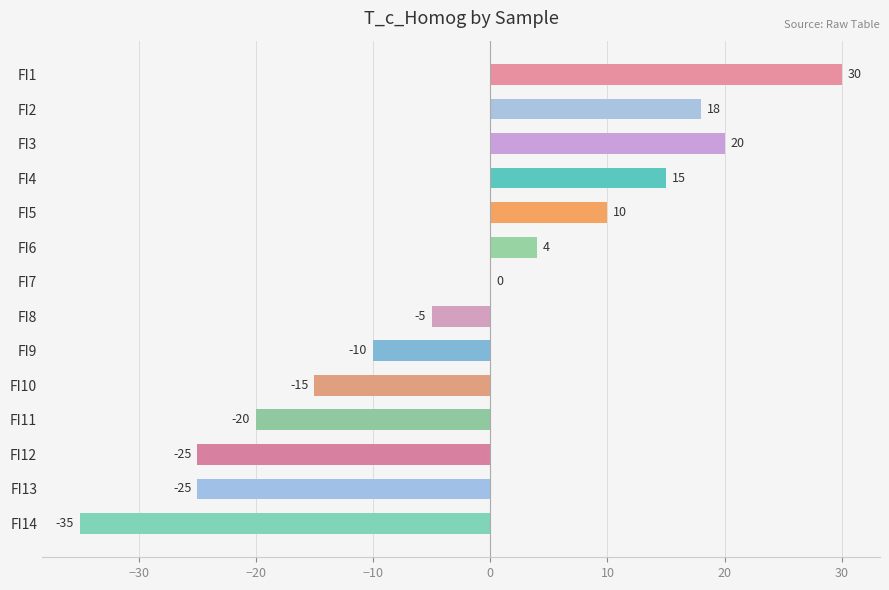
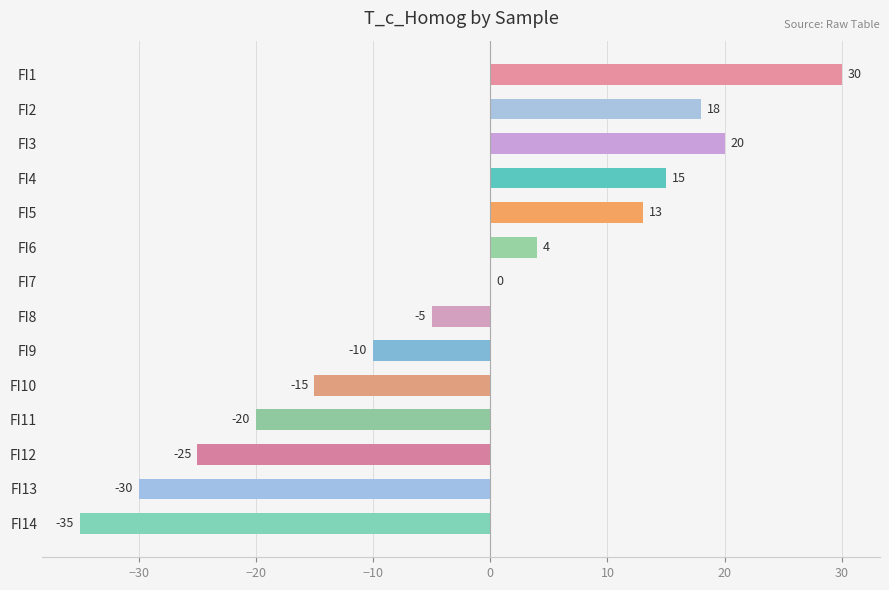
FI5: 10 -> 13
FI13: -25 -> -30
